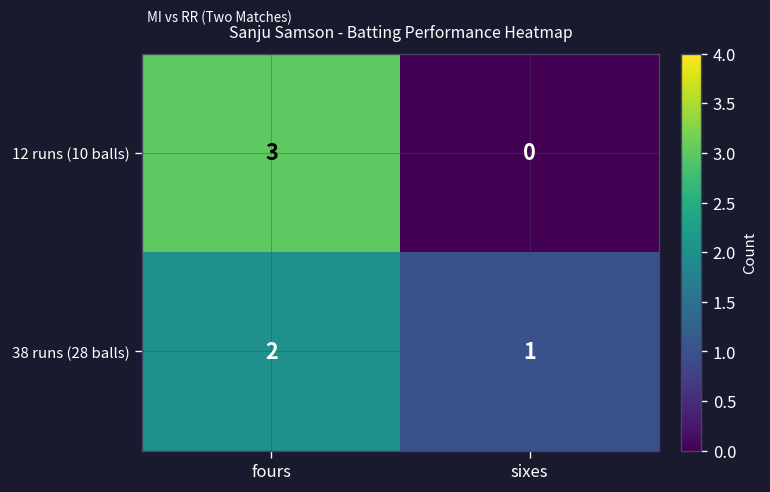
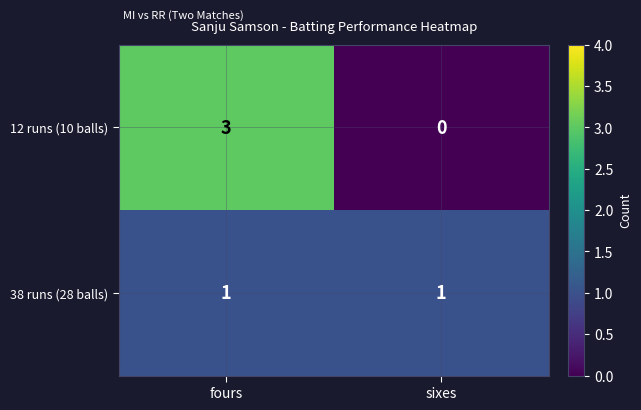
38 runs (28 balls), fours: 2 -> 1
